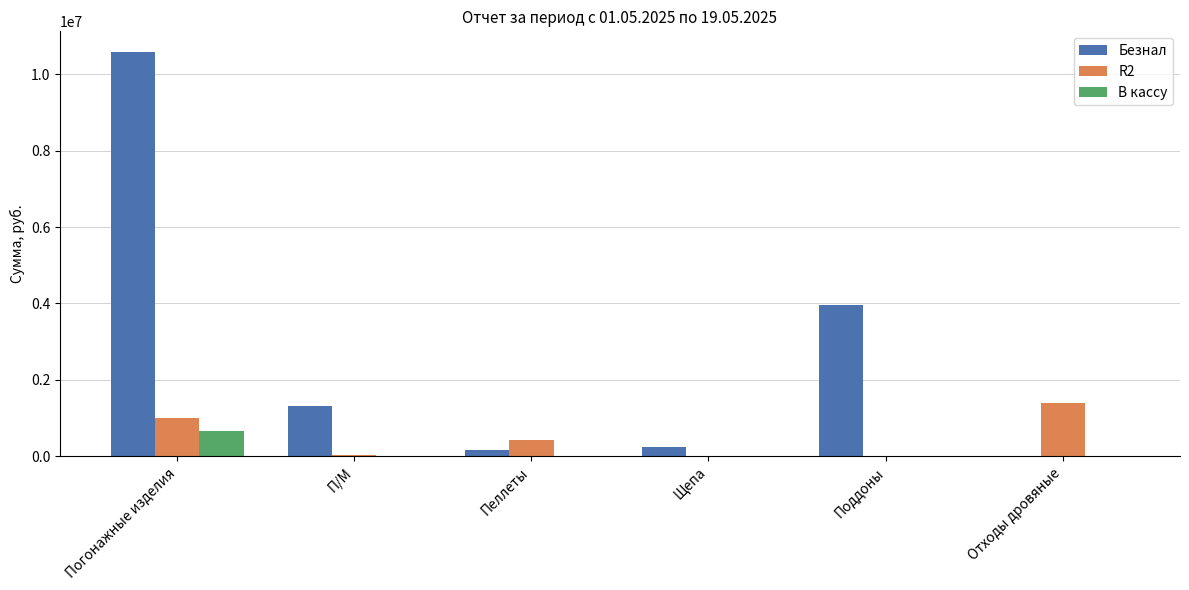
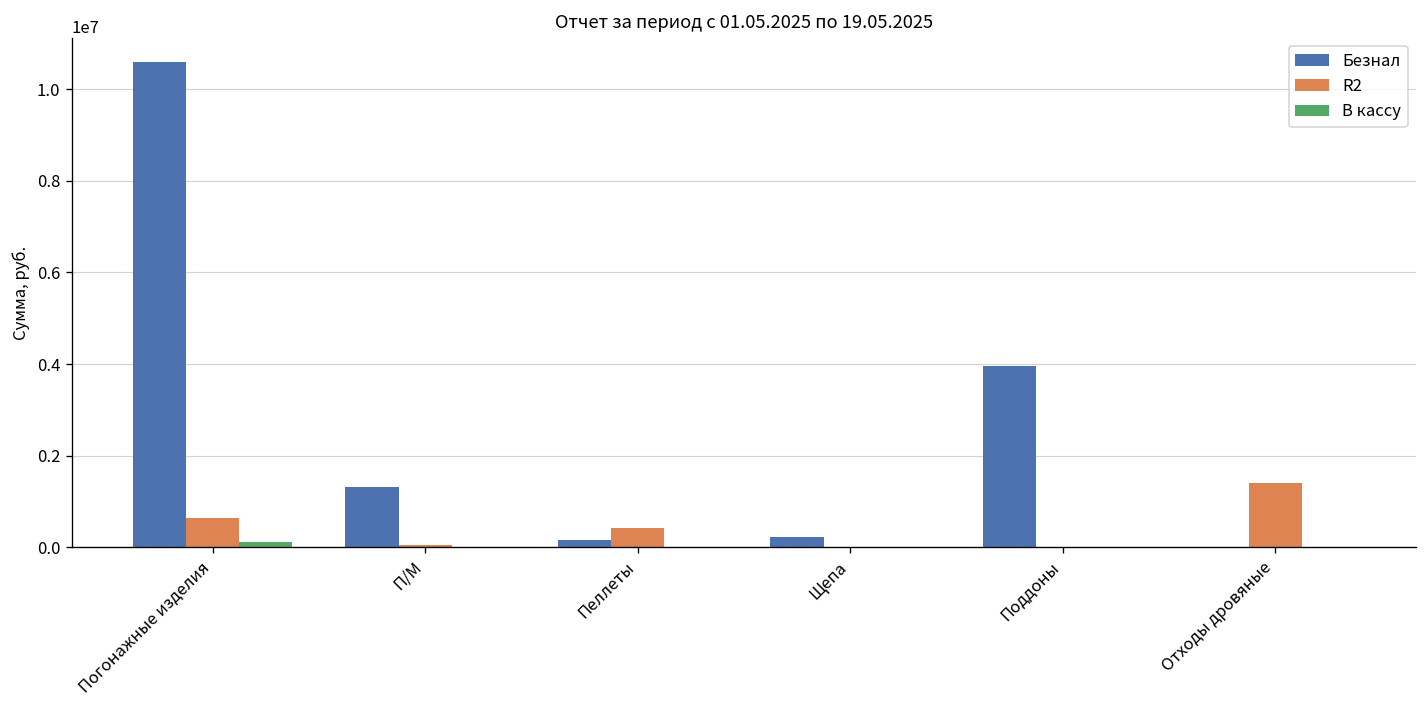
R2, Погонажные изделия: 1000000 -> 600000
В кассу, Погонажные изделия: 600000 -> 100000
